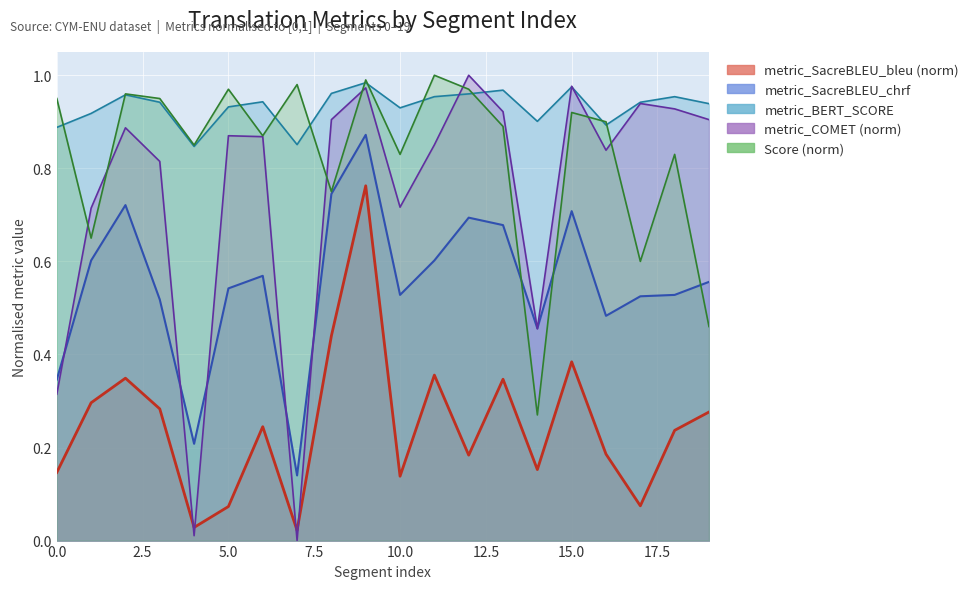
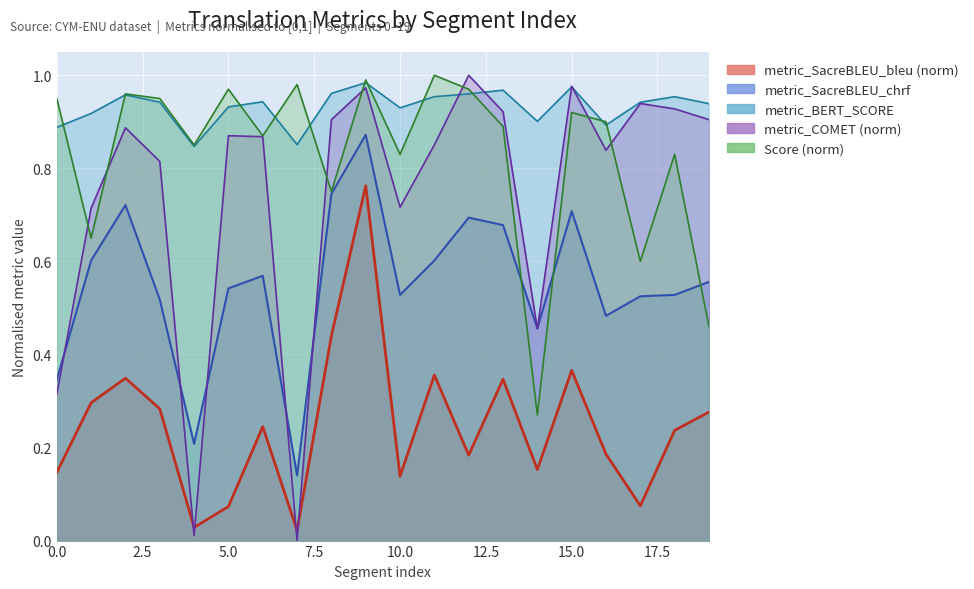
metric_SacreBLEU_bleu (norm), 15.0: 0.38 -> 0.37
